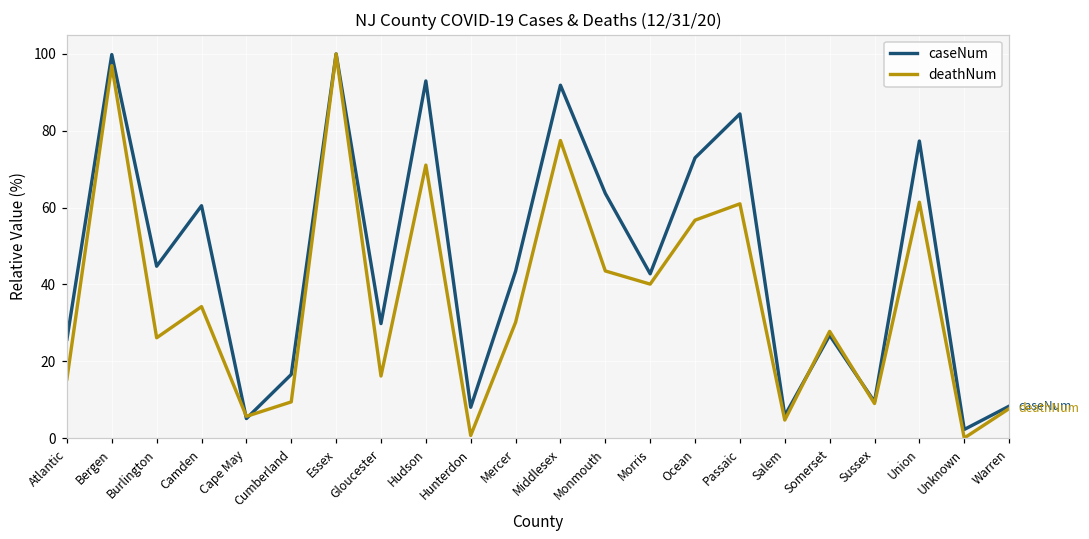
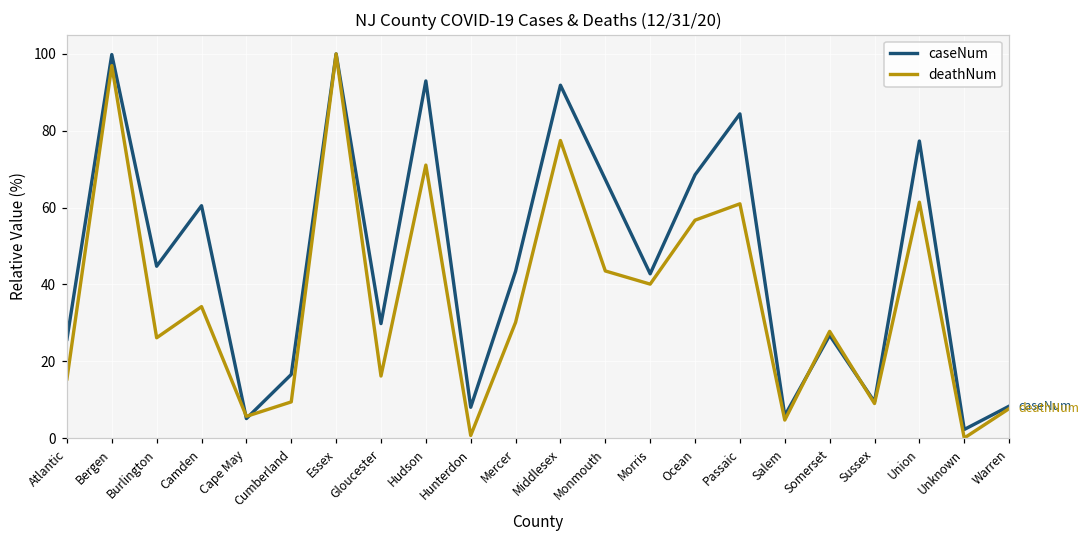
caseNum, Monmouth: 64 -> 67
caseNum, Ocean: 73 -> 69
